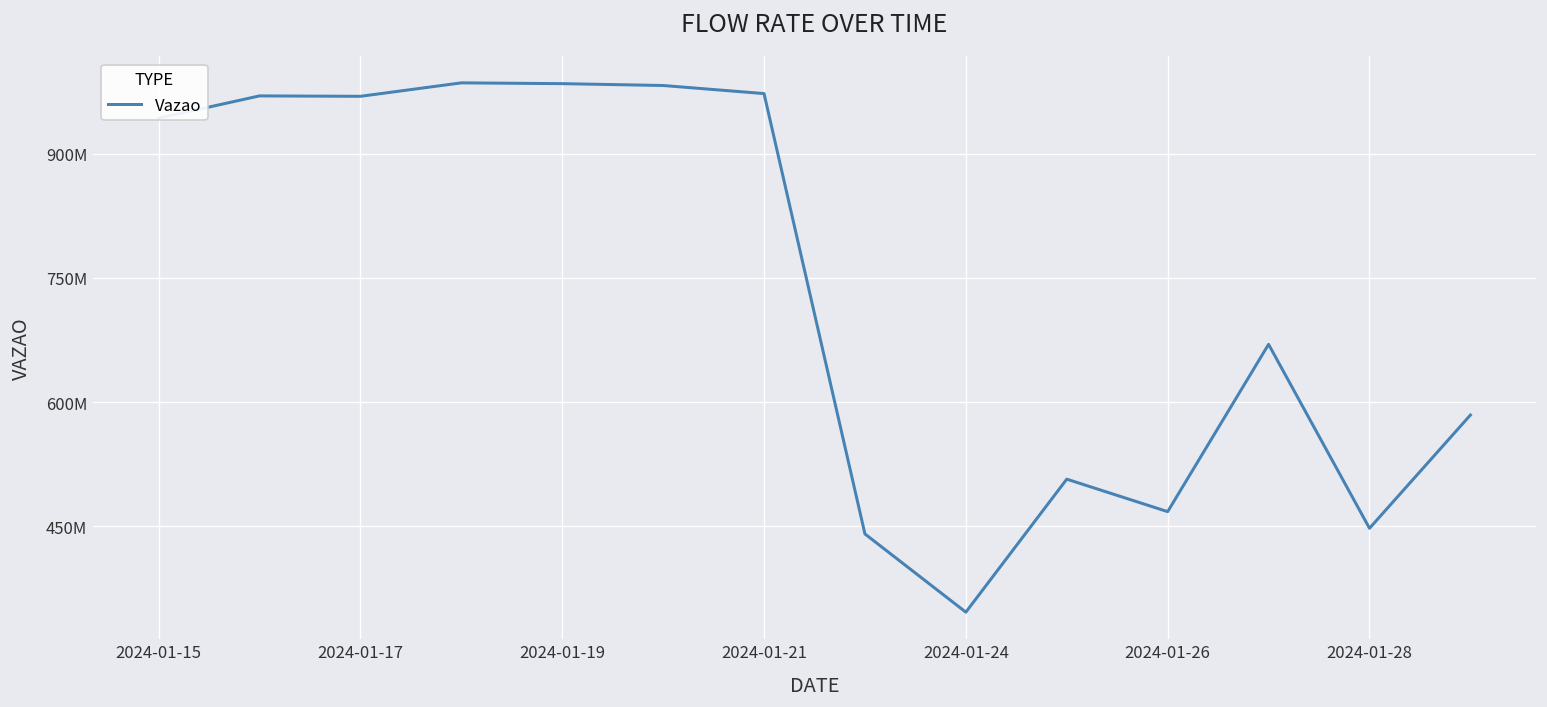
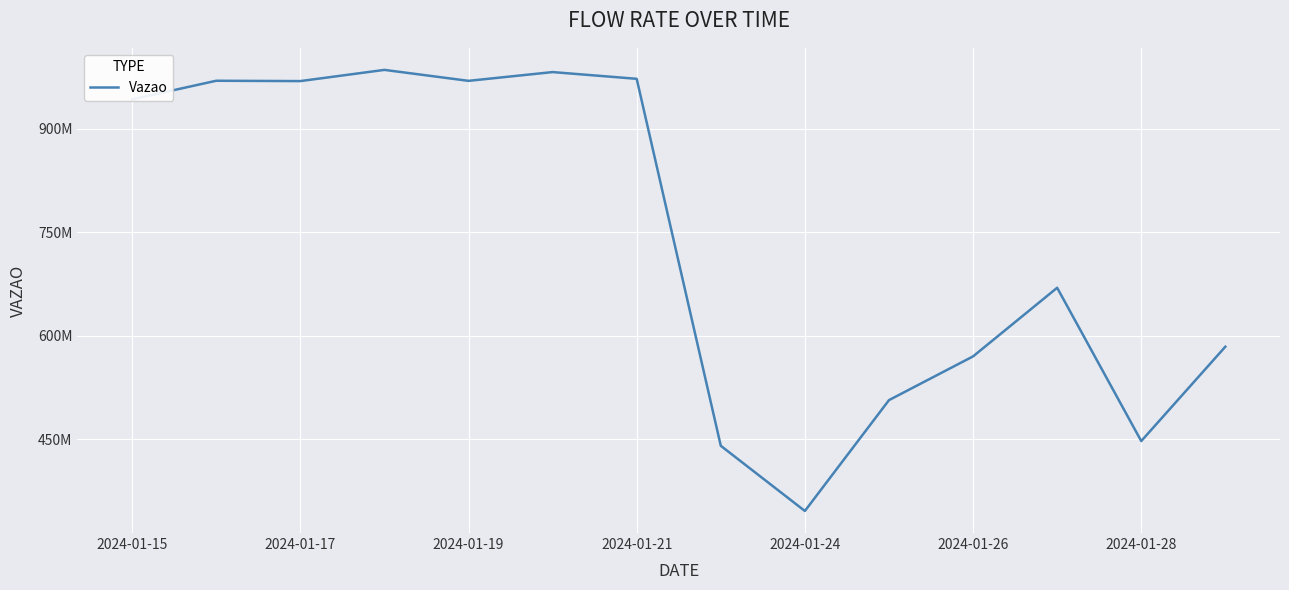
2024-01-19: 980000000 -> 970000000
2024-01-26: 470000000 -> 570000000
